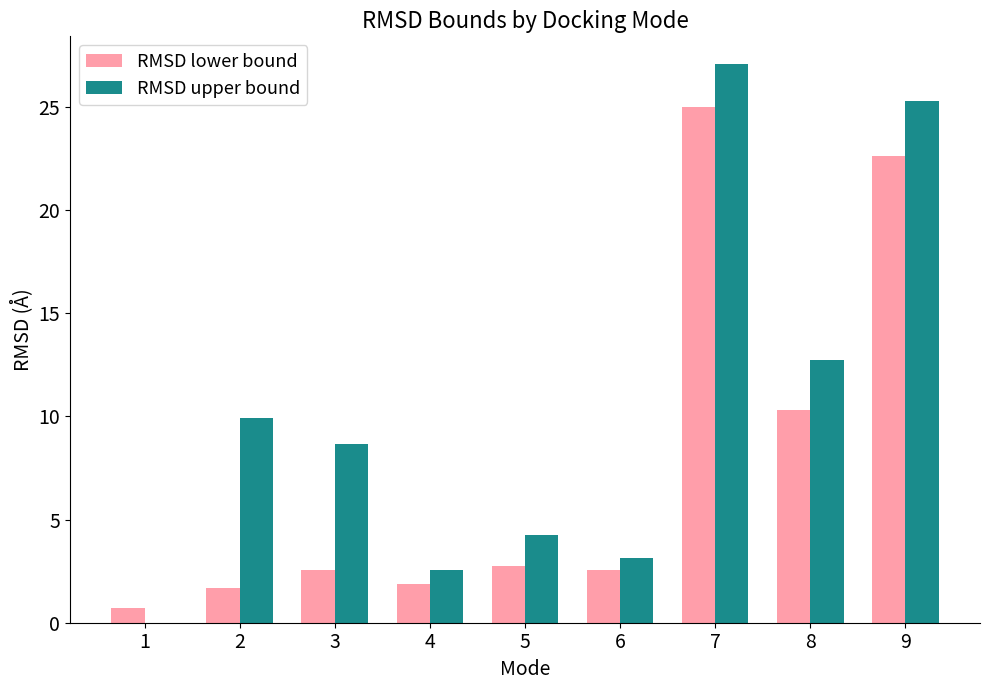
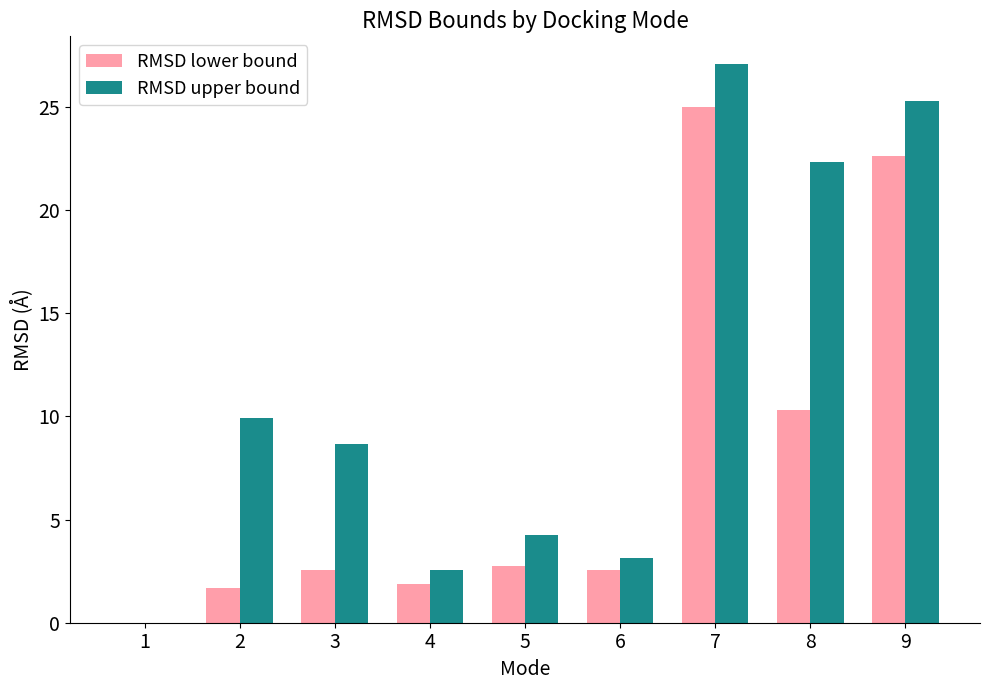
RMSD lower bound, 1: 0.7 -> 0.0
RMSD upper bound, 8: 12.7 -> 22.3
